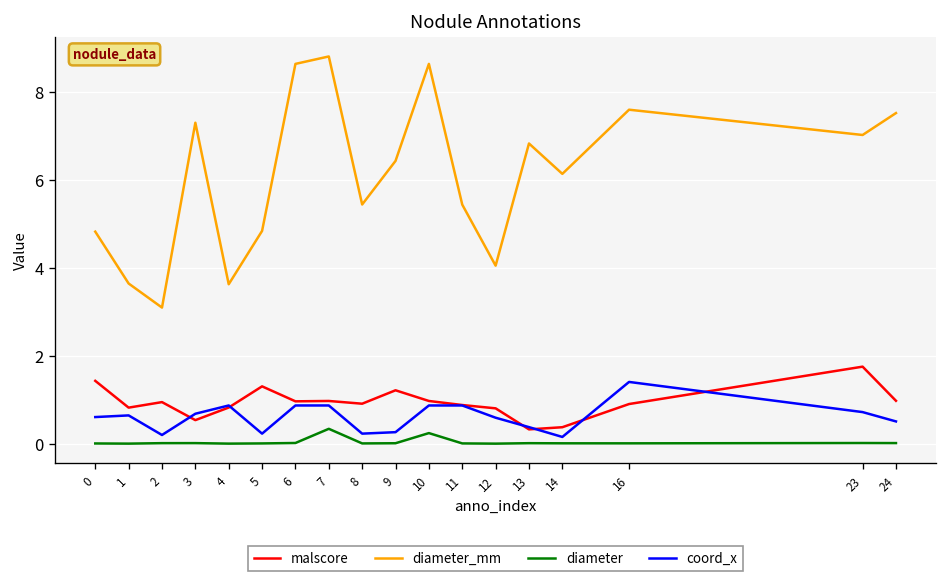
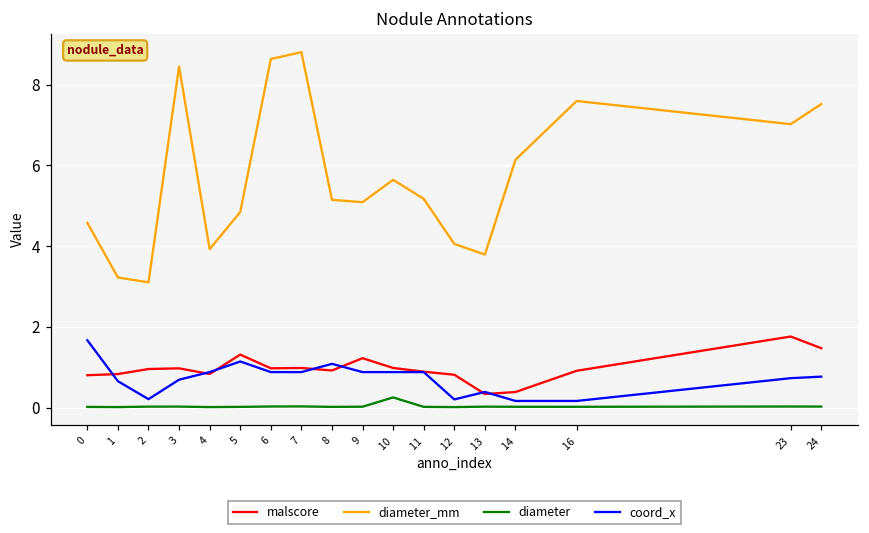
malscore, 0: 1.4 -> 0.8
diameter_mm, 0: 4.8 -> 4.6
coord_x, 0: 0.6 -> 1.7
diameter_mm, 1: 3.6 -> 3.2
malscore, 3: 0.5 -> 1.0
diameter_mm, 3: 7.3 -> 8.4
diameter_mm, 4: 3.6 -> 3.9
coord_x, 5: 0.2 -> 1.1
diameter, 7: 0.3 -> 0.0
diameter_mm, 8: 5.4 -> 5.1
coord_x, 8: 0.2 -> 1.1
diameter_mm, 9: 6.4 -> 5.1
coord_x, 9: 0.3 -> 0.9
diameter_mm, 10: 8.6 -> 5.6
diameter_mm, 11: 5.4 -> 5.2
coord_x, 12: 0.6 -> 0.2
diameter_mm, 13: 6.8 -> 3.8
coord_x, 16: 1.4 -> 0.2
malscore, 24: 1.0 -> 1.5
coord_x, 24: 0.5 -> 0.8
